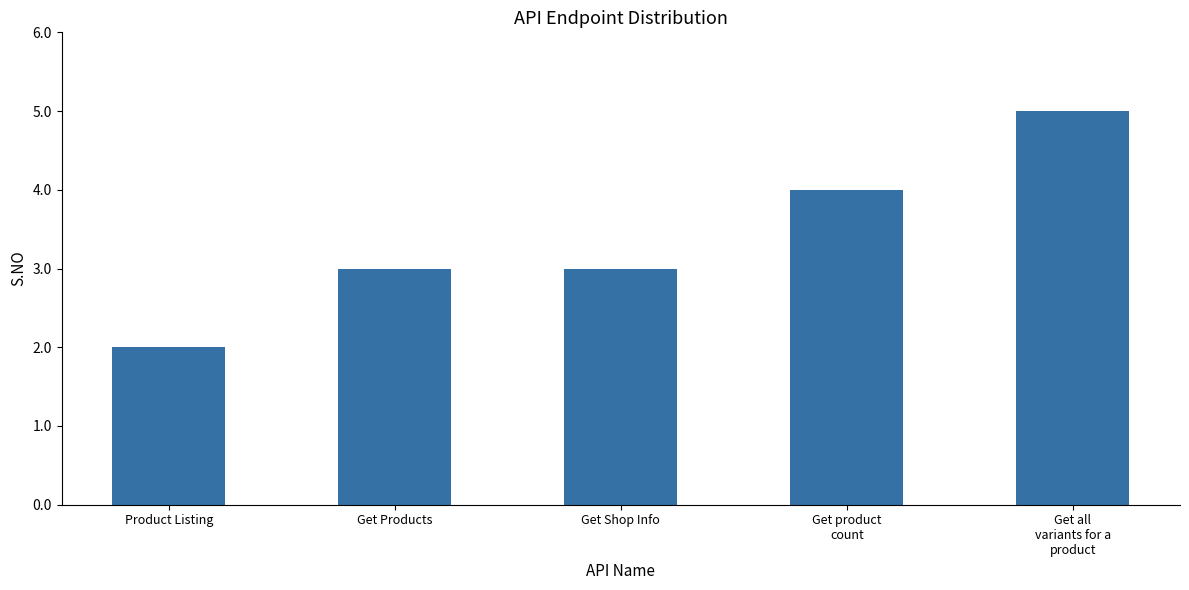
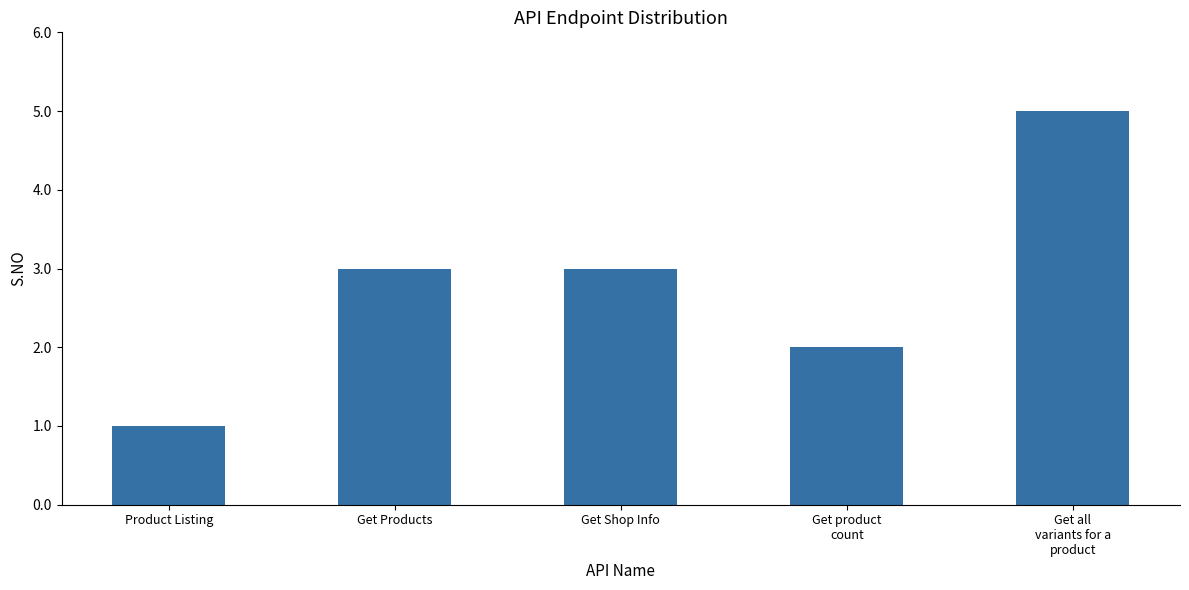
Product Listing: 2 -> 1
Get product count: 4 -> 2
